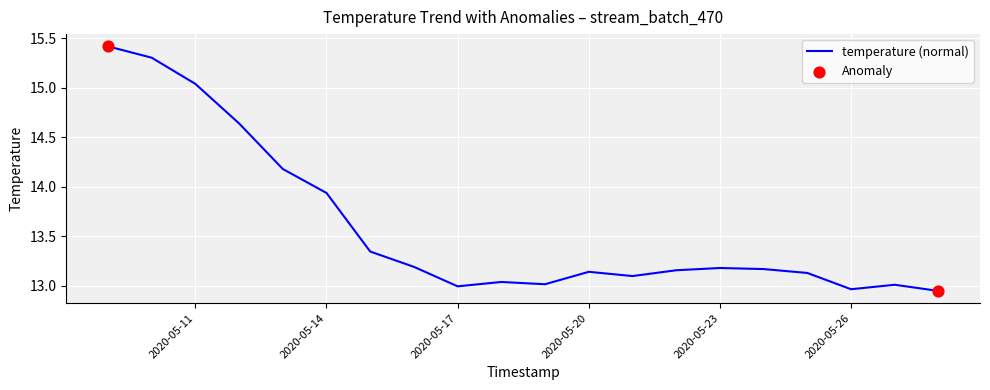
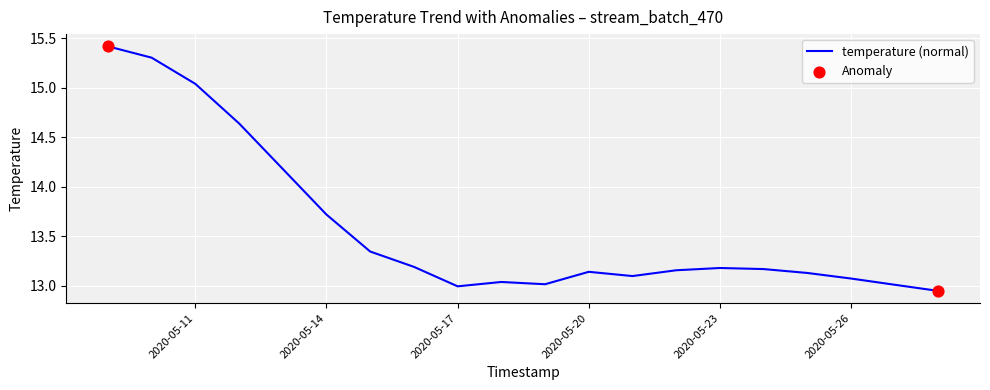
temperature (normal), 2020-05-14: 13.9 -> 13.7
temperature (normal), 2020-05-26: 13.0 -> 13.1
